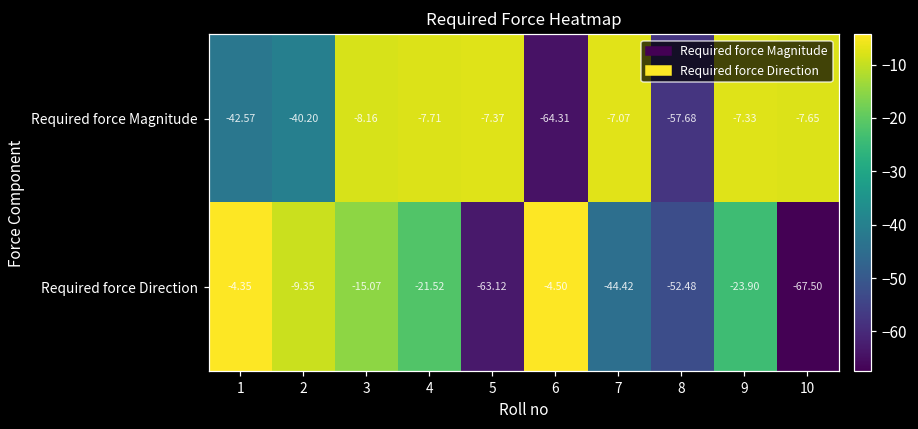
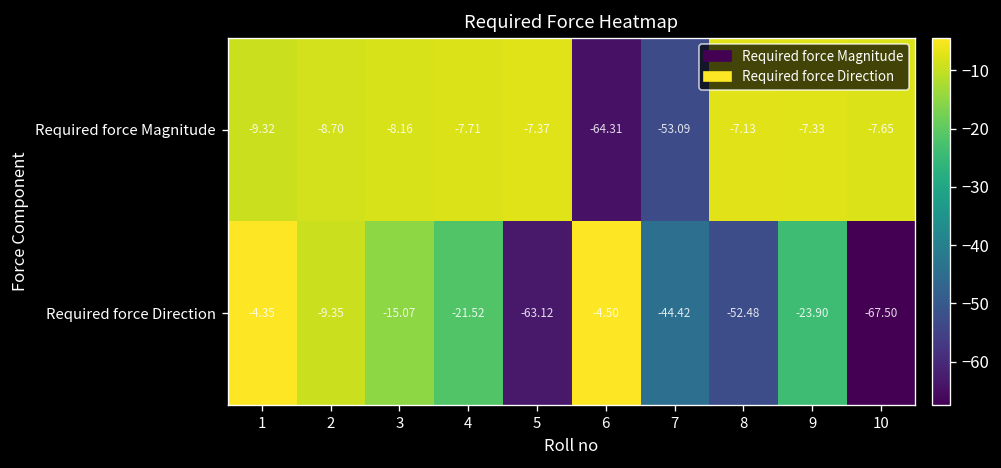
Required force Magnitude, 1: -42.57 -> -9.32
Required force Magnitude, 2: -40.20 -> -8.70
Required force Magnitude, 7: -7.07 -> -53.09
Required force Magnitude, 8: -57.68 -> -7.13
